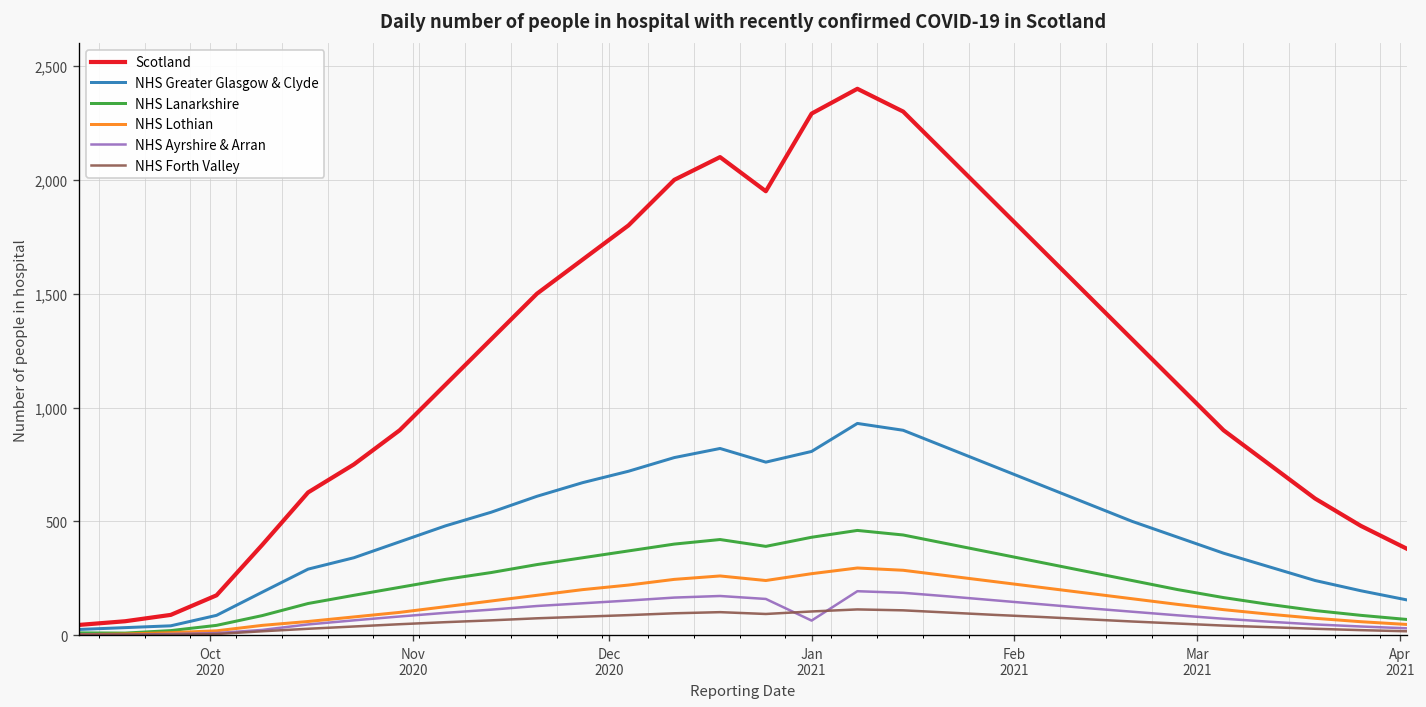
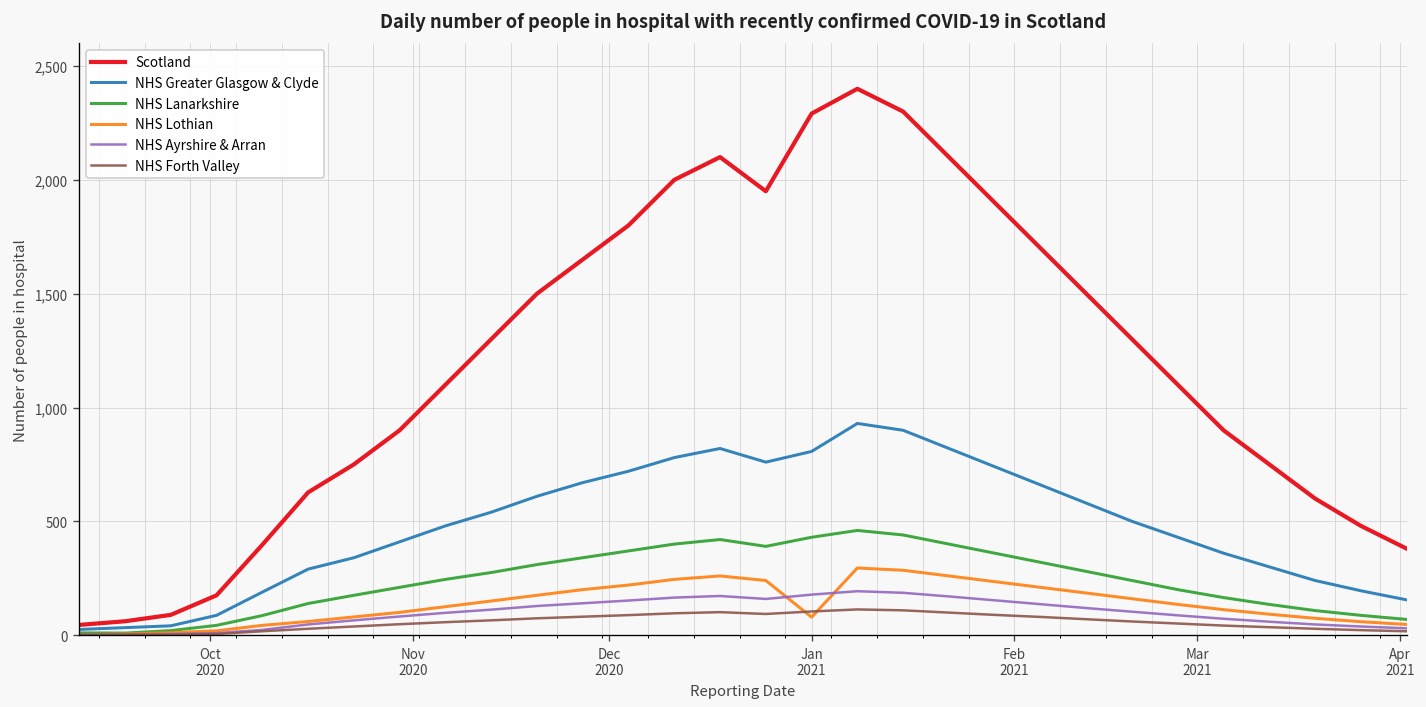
NHS Lothian, Jan 2021: 270 -> 80
NHS Ayrshire & Arran, Jan 2021: 60 -> 180
